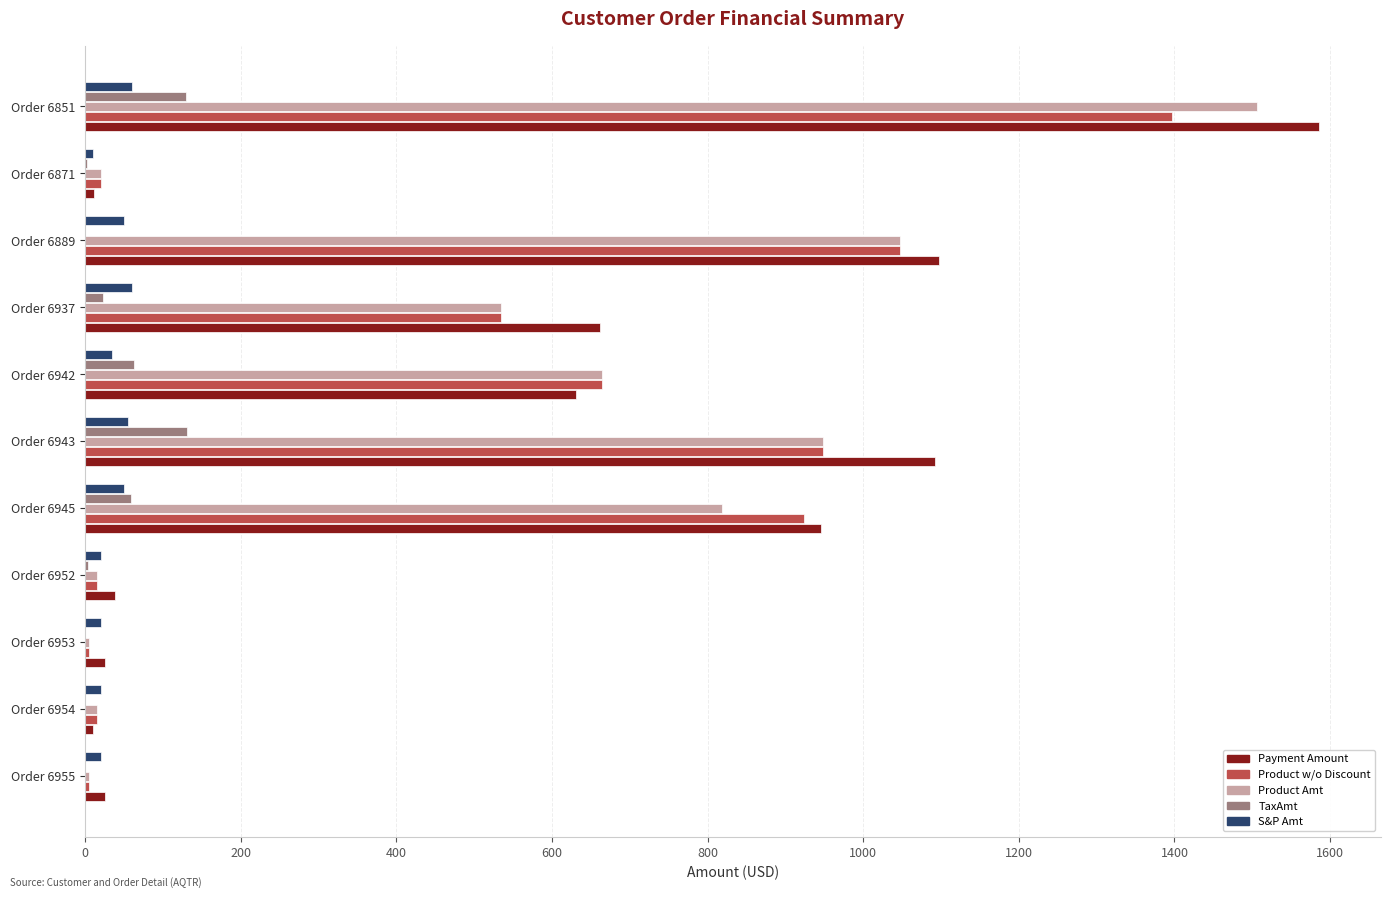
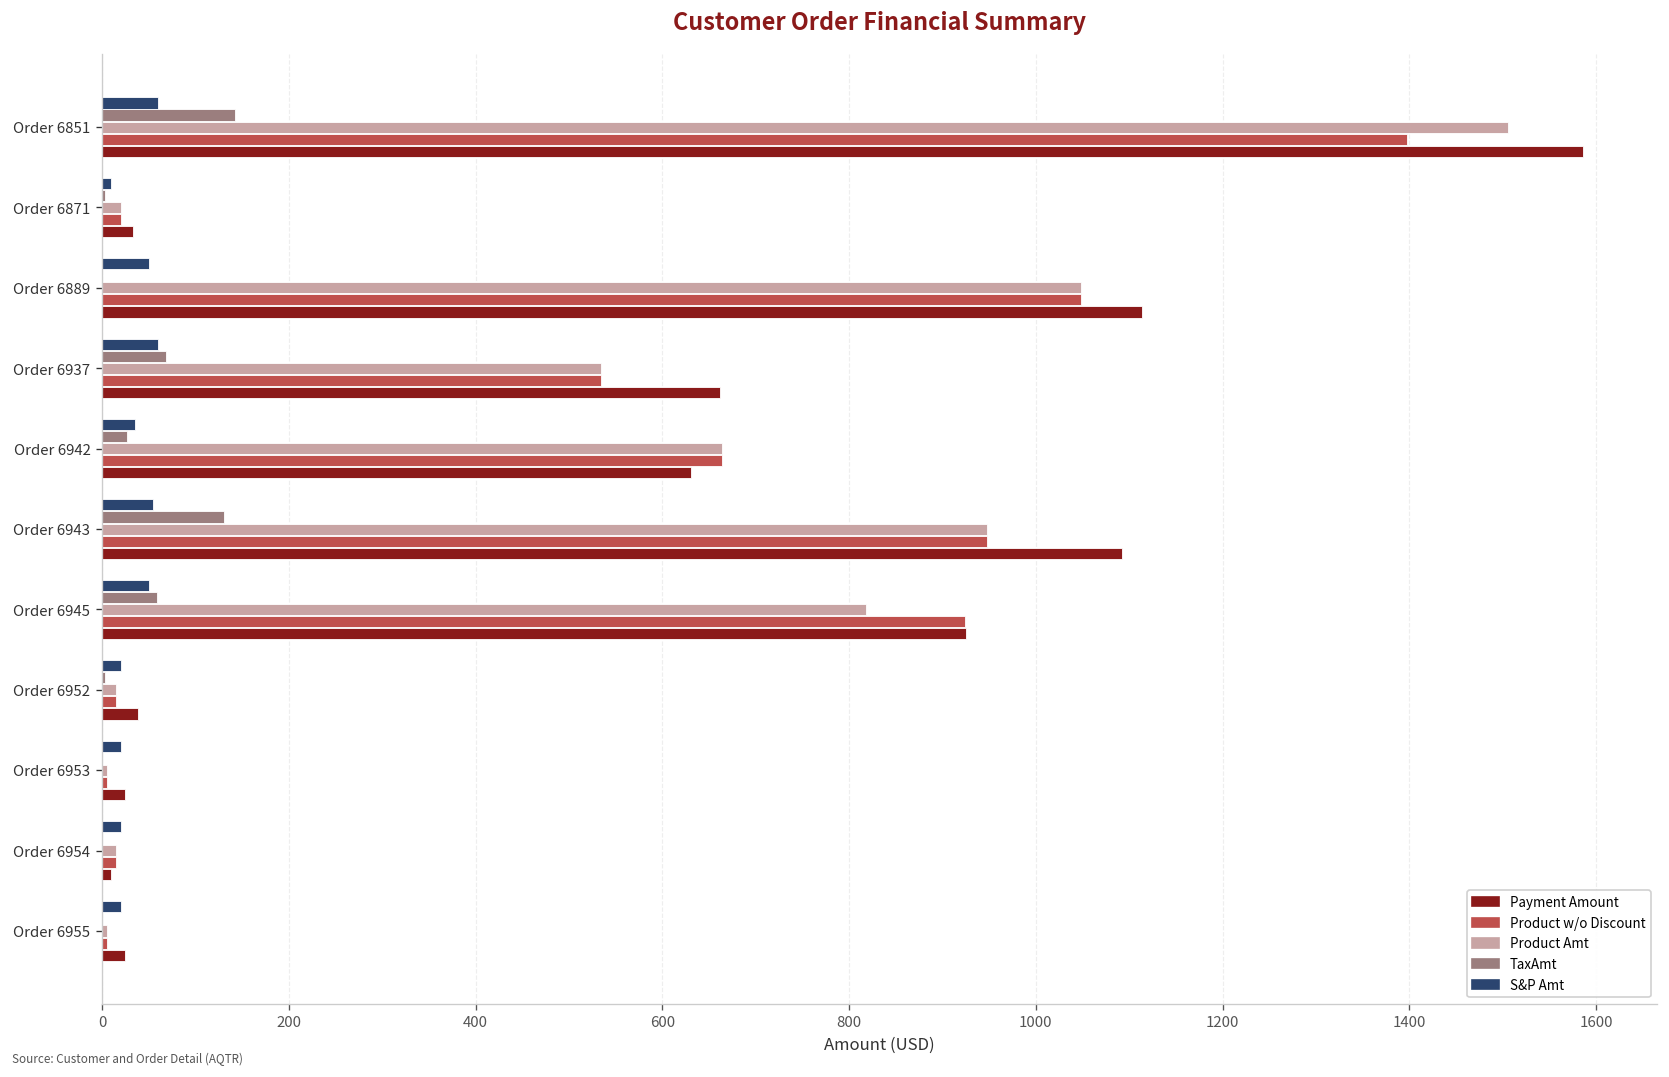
TaxAmt, Order 6851: 130 -> 140
Payment Amount, Order 6871: 10 -> 30
Payment Amount, Order 6889: 1100 -> 1110
TaxAmt, Order 6937: 20 -> 70
TaxAmt, Order 6942: 60 -> 30
Payment Amount, Order 6945: 950 -> 920
